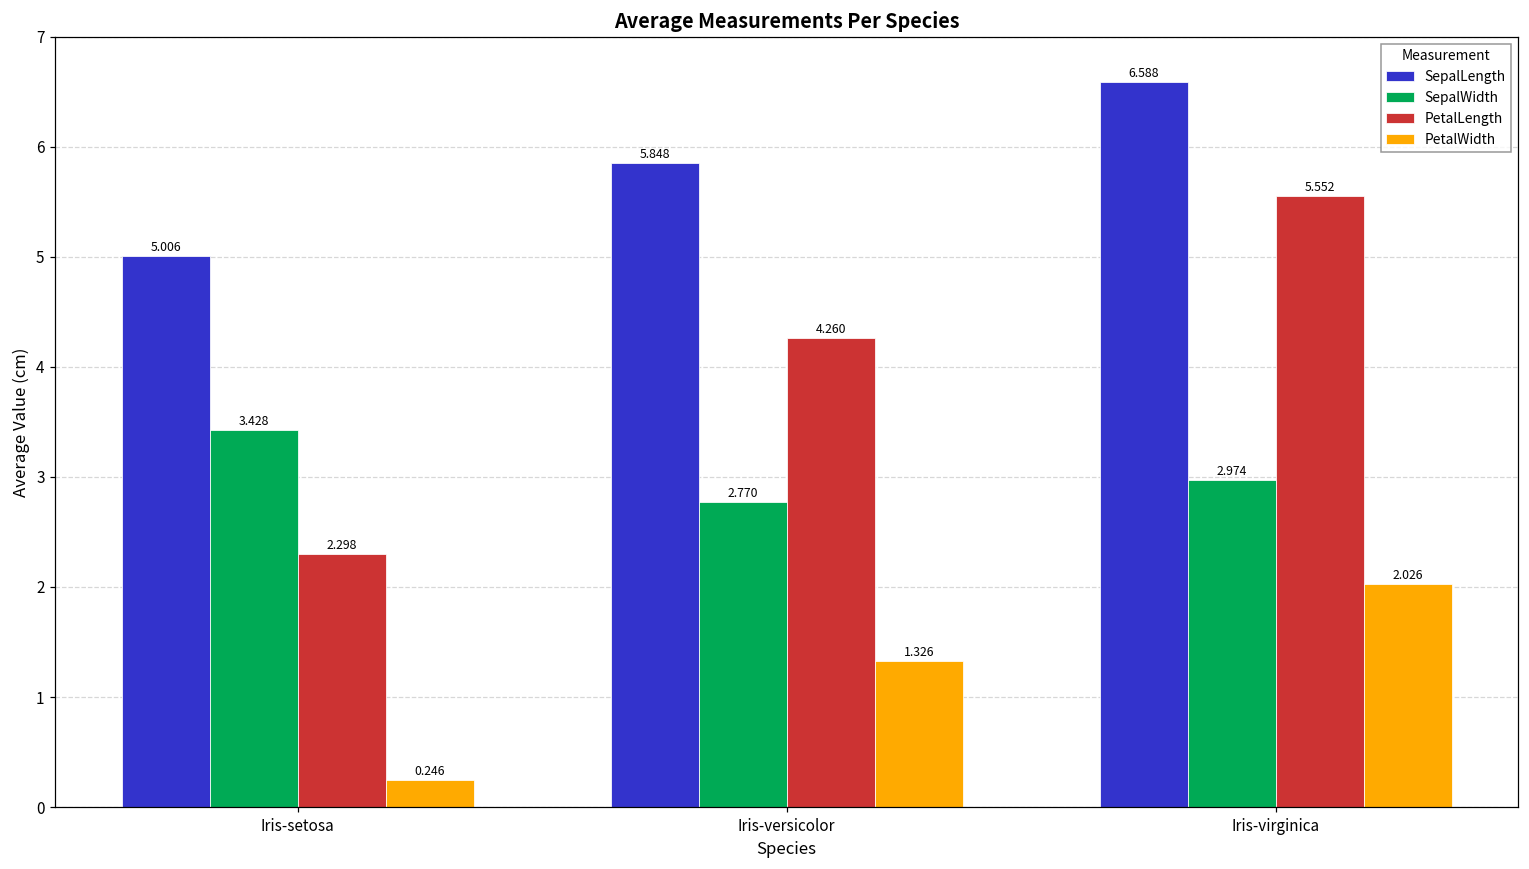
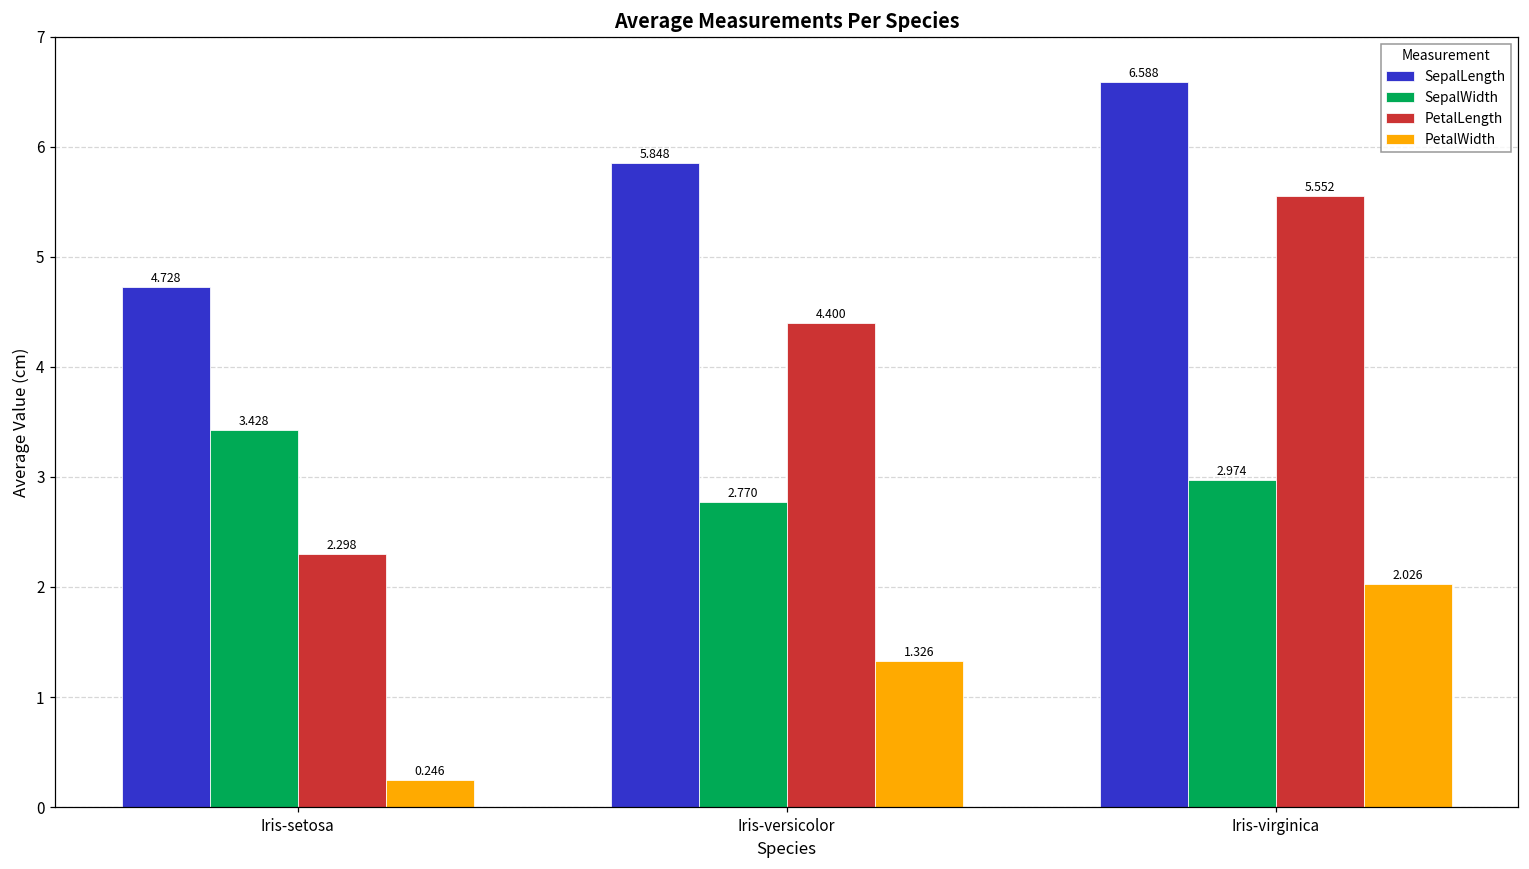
SepalLength, Iris-setosa: 5.006 -> 4.728
PetalLength, Iris-versicolor: 4.260 -> 4.400
